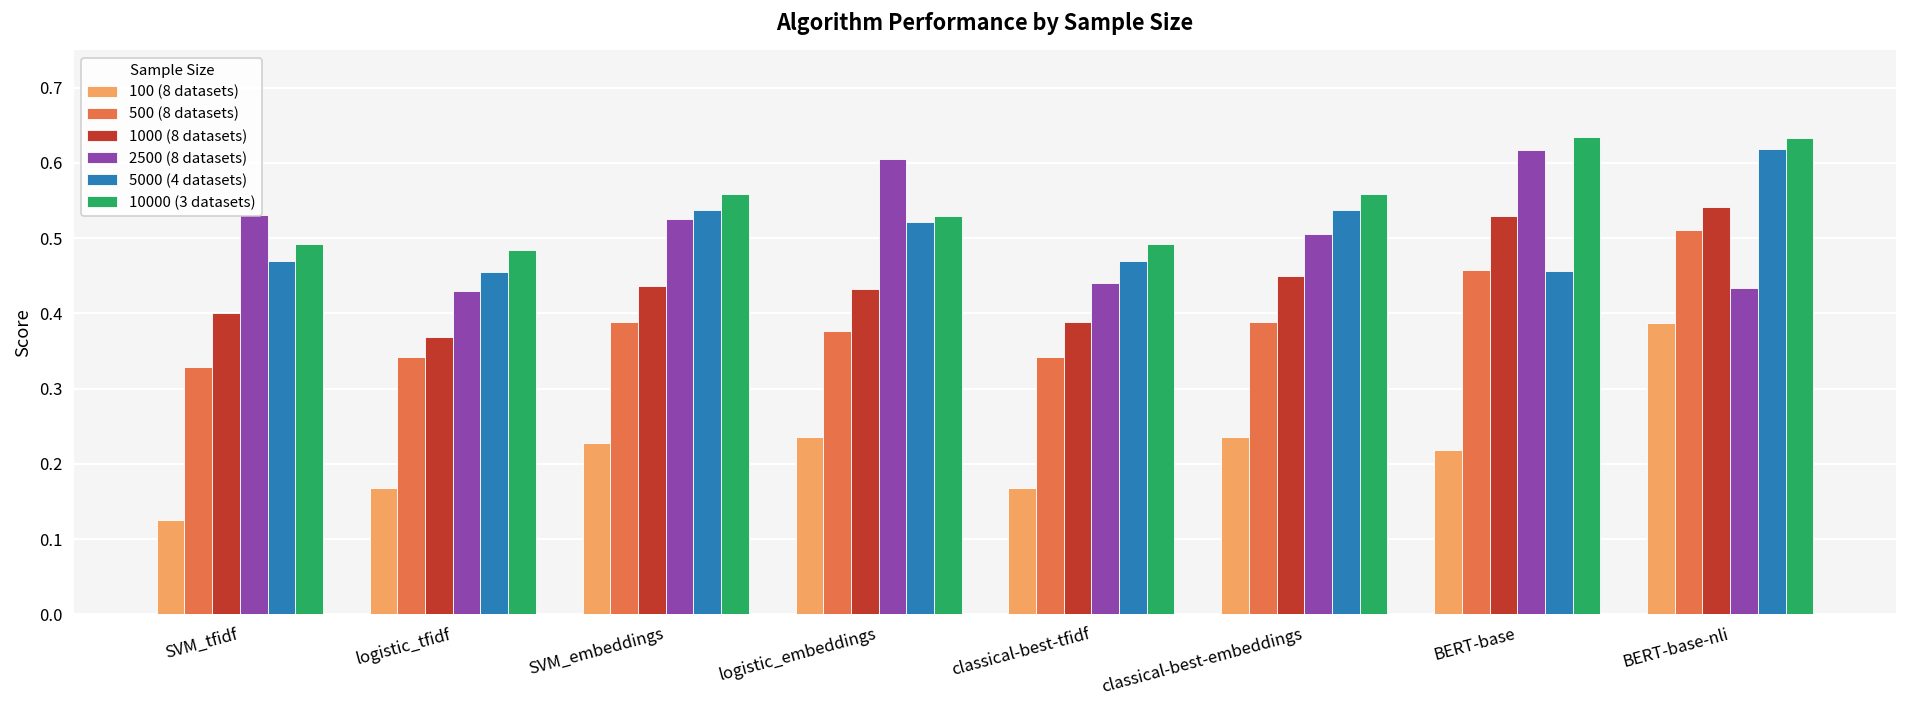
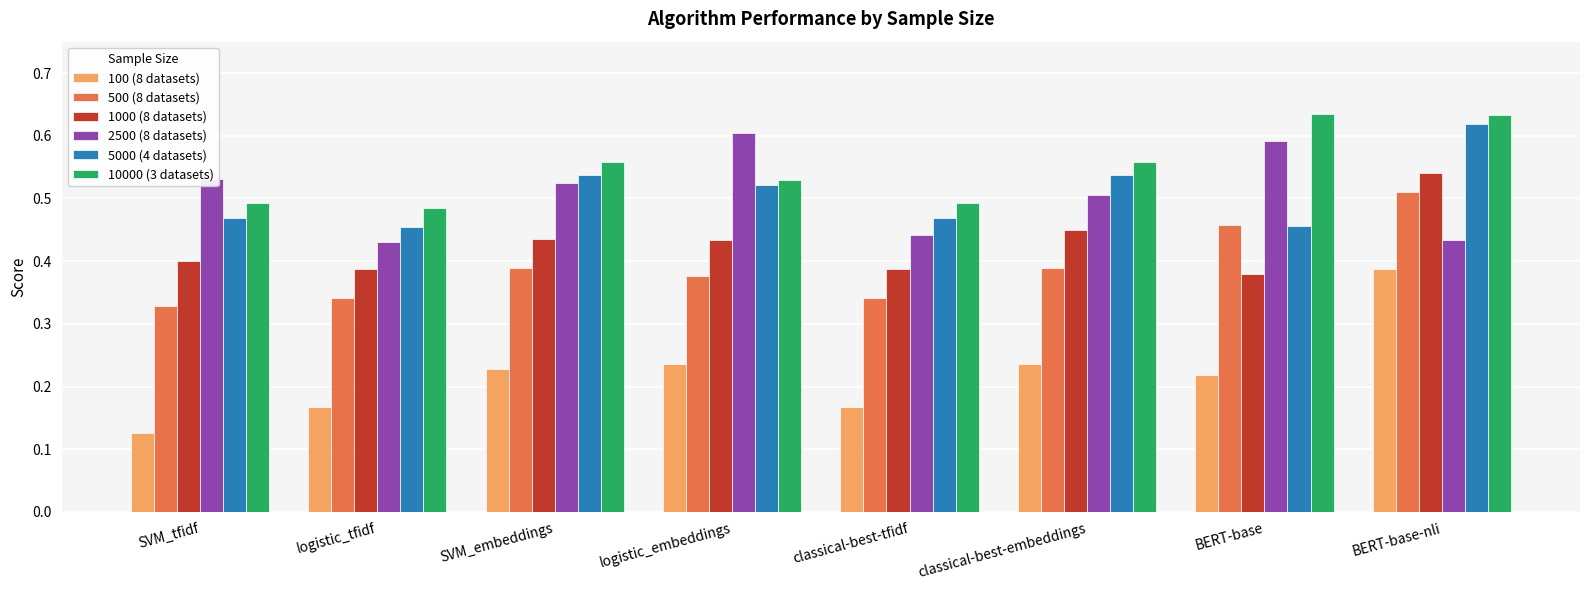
1000 (8 datasets), logistic_tfidf: 0.37 -> 0.39
1000 (8 datasets), BERT-base: 0.53 -> 0.38
2500 (8 datasets), BERT-base: 0.62 -> 0.59
